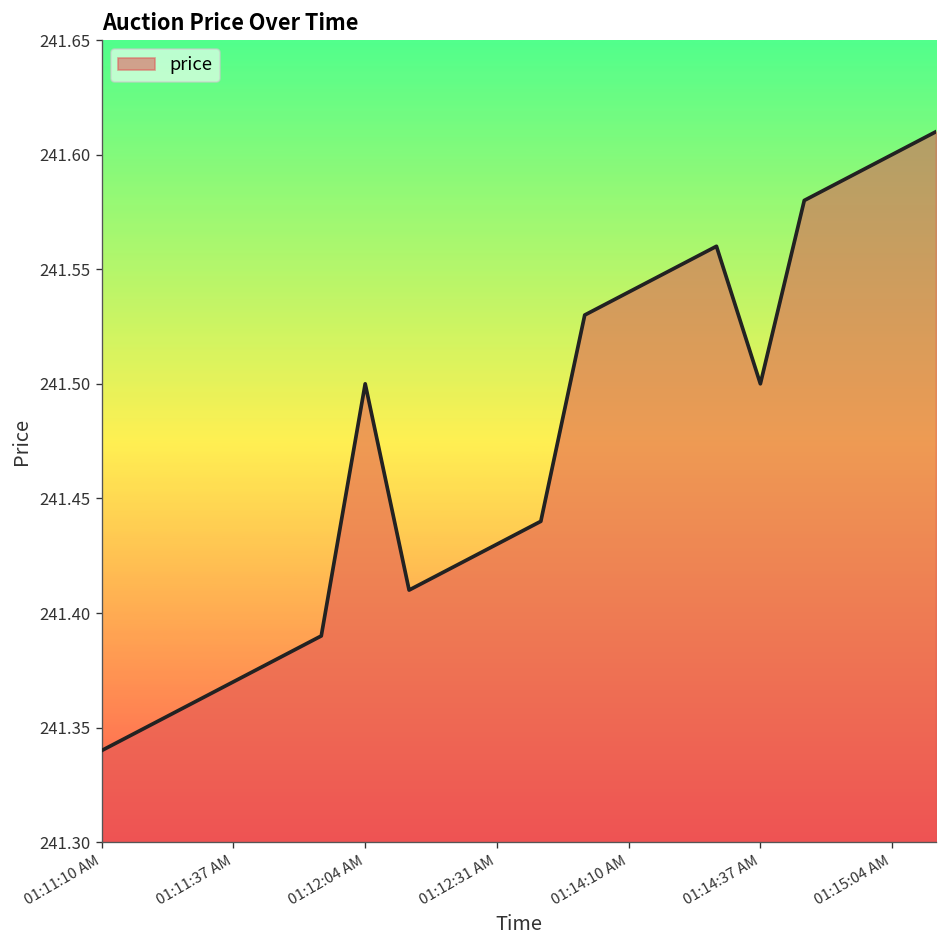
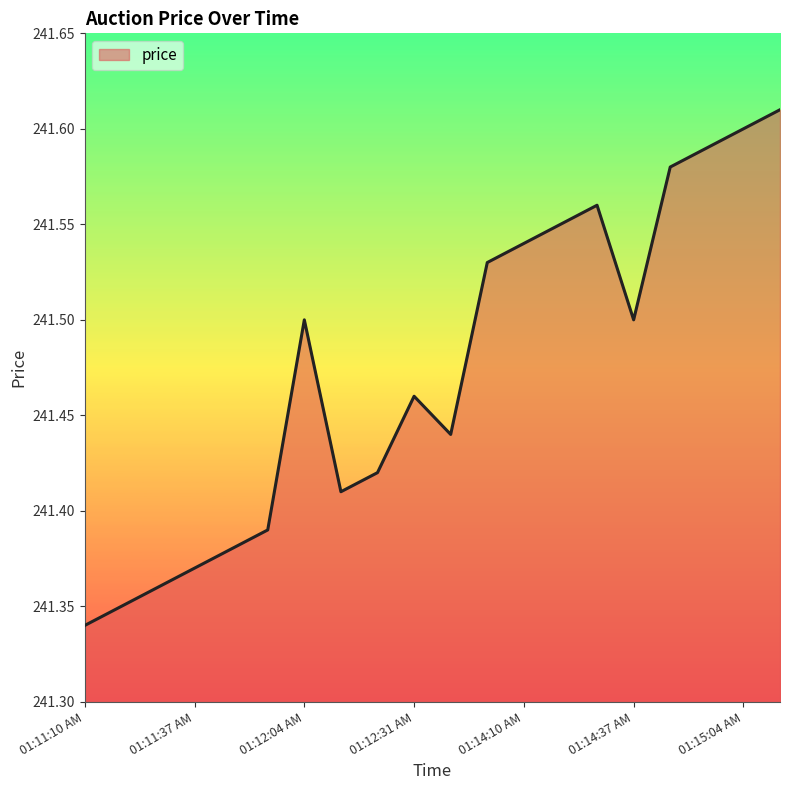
01:12:31 AM: 241.43 -> 241.46
